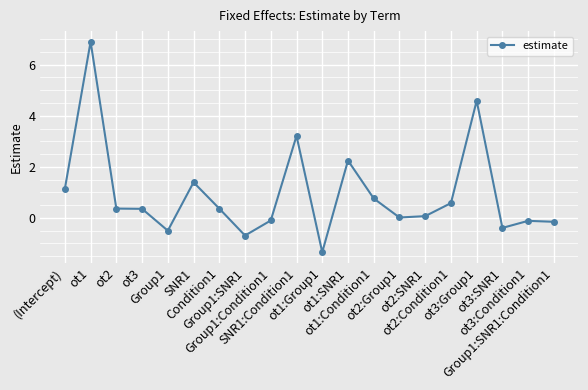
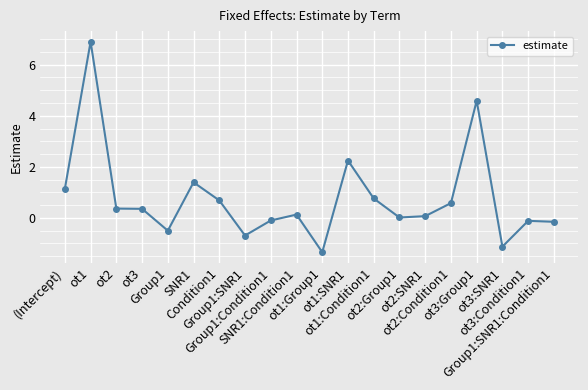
Condition1: 0.4 -> 0.7
SNR1:Condition1: 3.2 -> 0.1
ot3:SNR1: -0.4 -> -1.1
